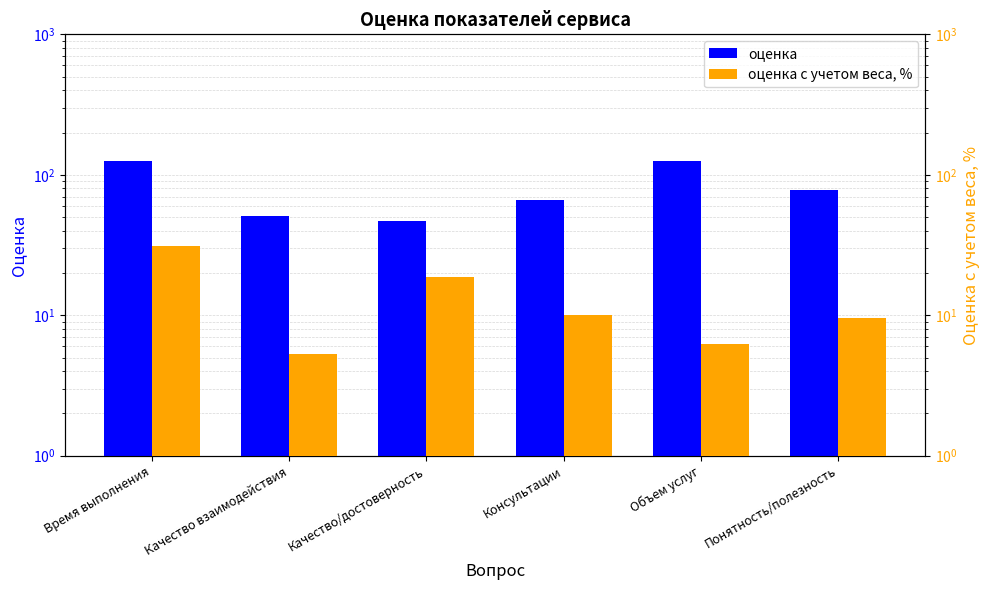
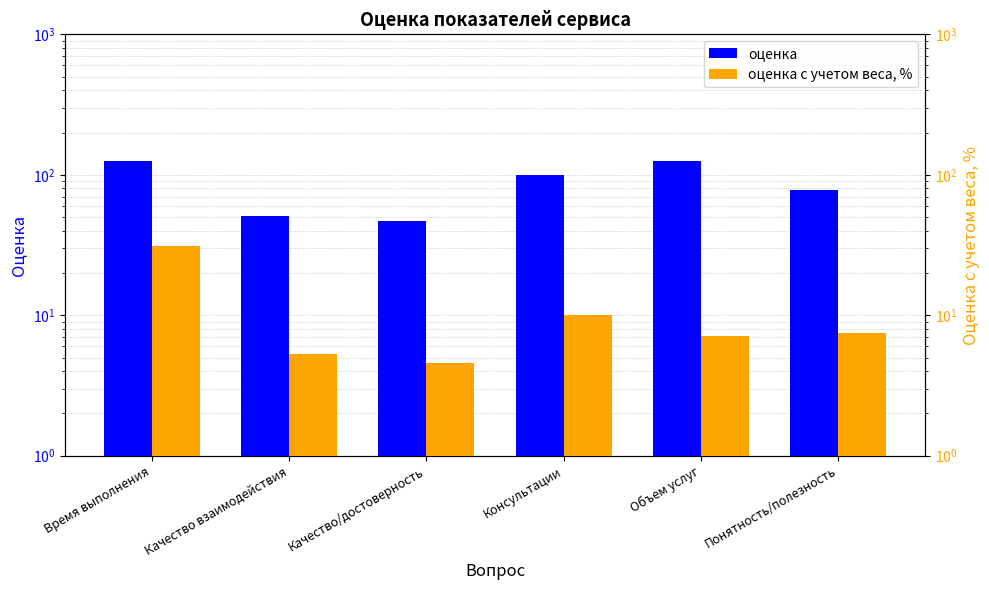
оценка, Консультации: 70 -> 100
оценка с учетом веса, %, Качество/достоверность: 19 -> 4.6
оценка с учетом веса, %, Объем услуг: 6 -> 7
оценка с учетом веса, %, Понятность/полезность: 10 -> 8
